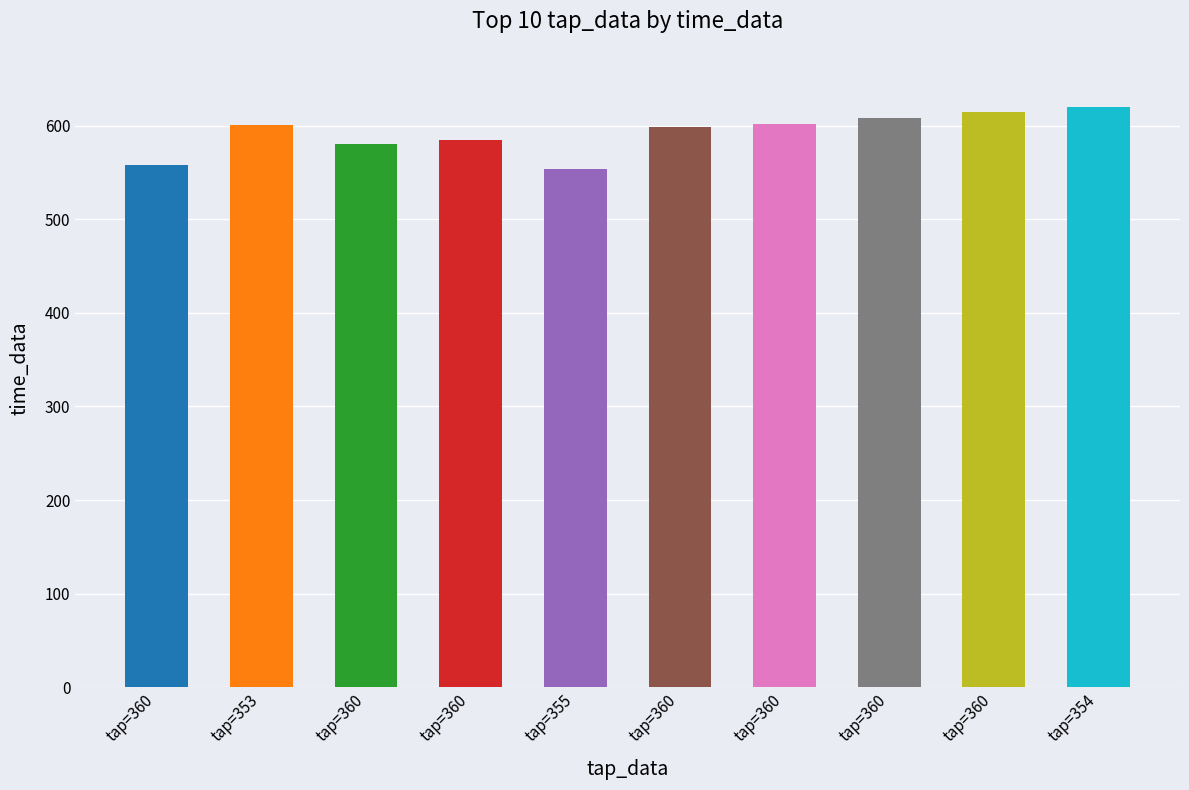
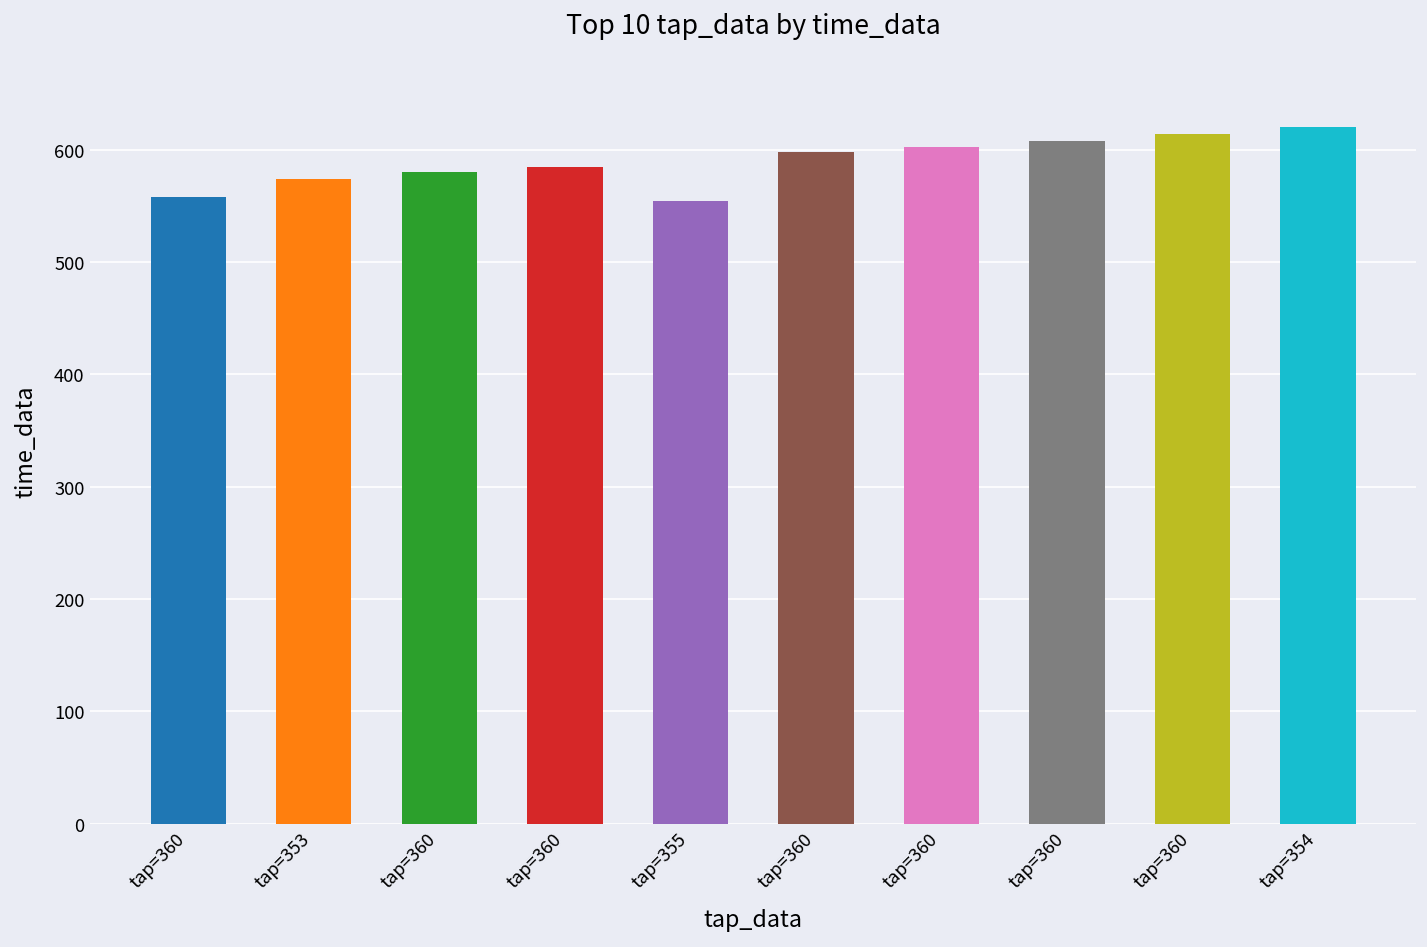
tap=353: 600 -> 570
